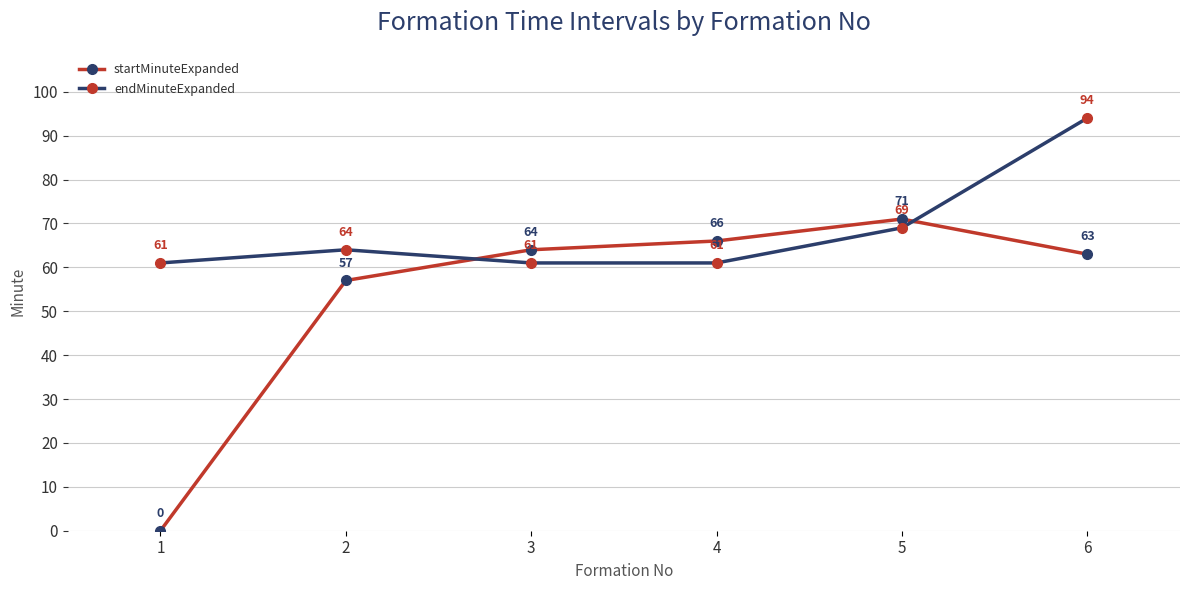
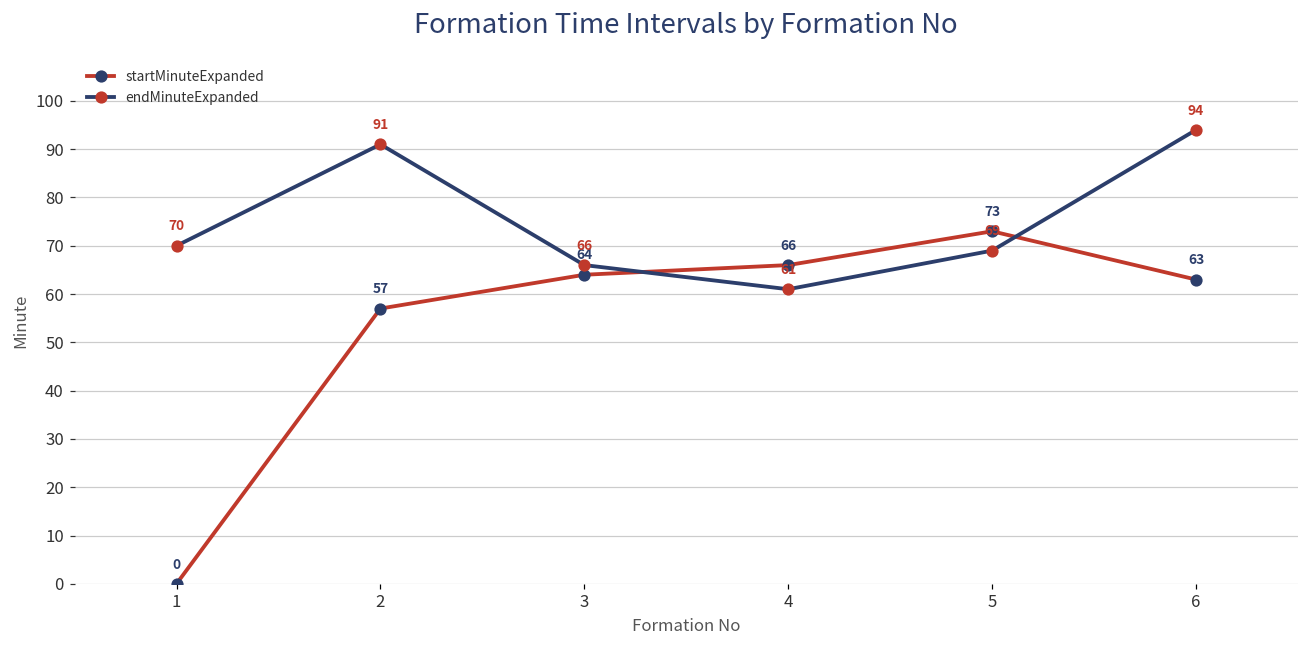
endMinuteExpanded, 1: 61 -> 70
endMinuteExpanded, 2: 64 -> 91
endMinuteExpanded, 3: 61 -> 66
startMinuteExpanded, 5: 71 -> 73
